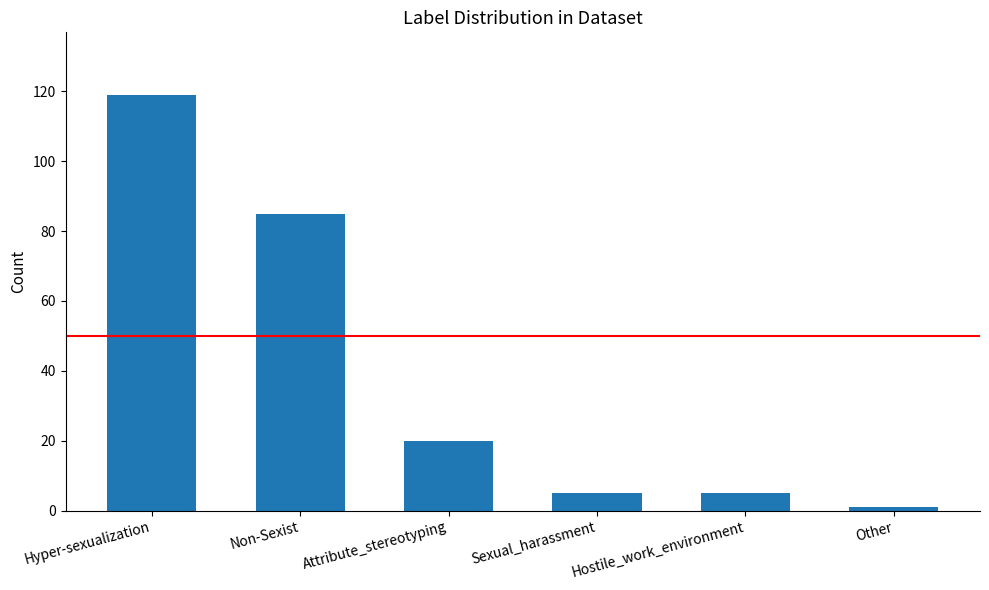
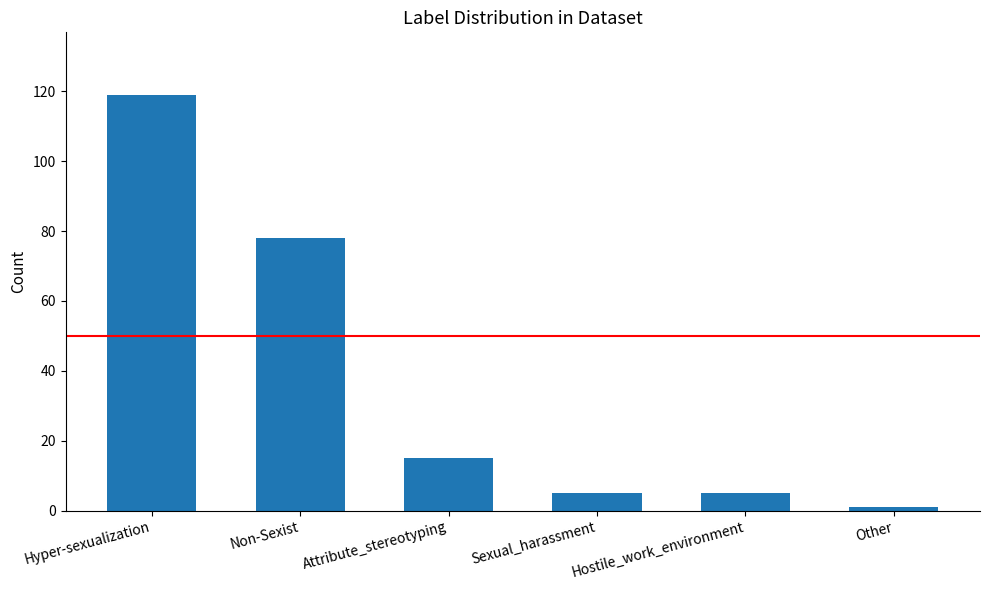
Non-Sexist: 85 -> 78
Attribute_stereotyping: 20 -> 15
